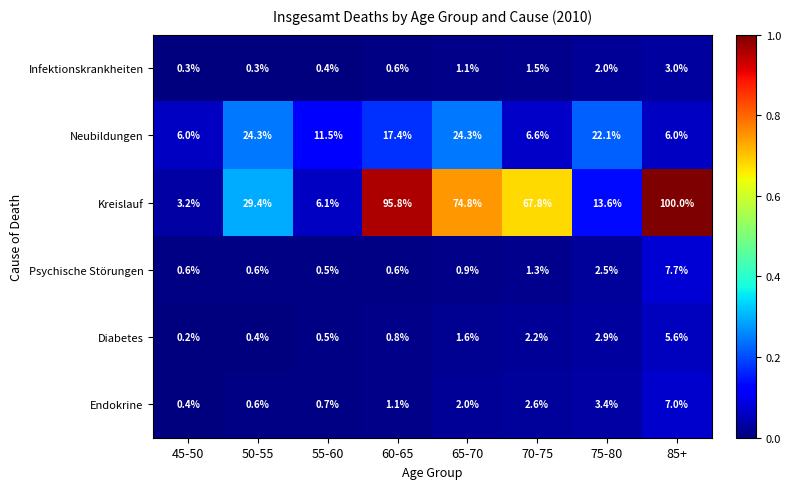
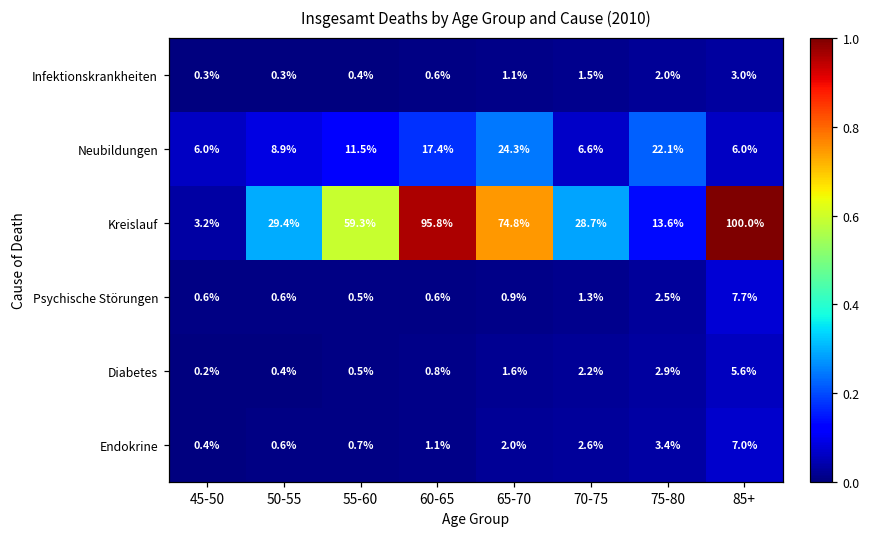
Neubildungen, 50-55: 24.3% -> 8.9%
Kreislauf, 55-60: 6.1% -> 59.3%
Kreislauf, 70-75: 67.8% -> 28.7%
